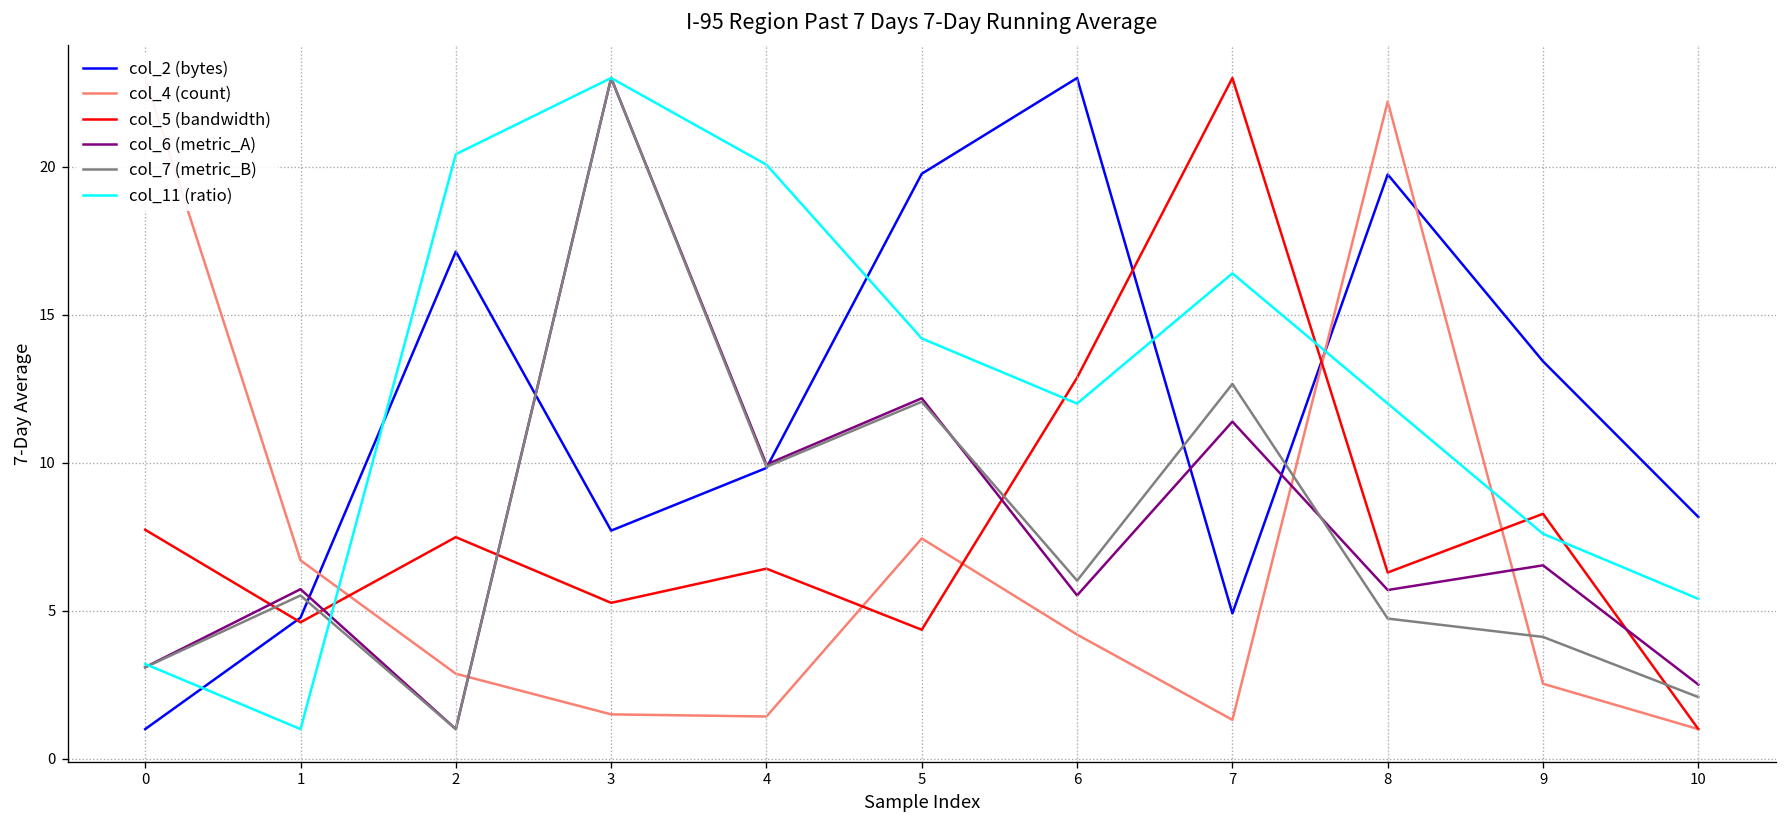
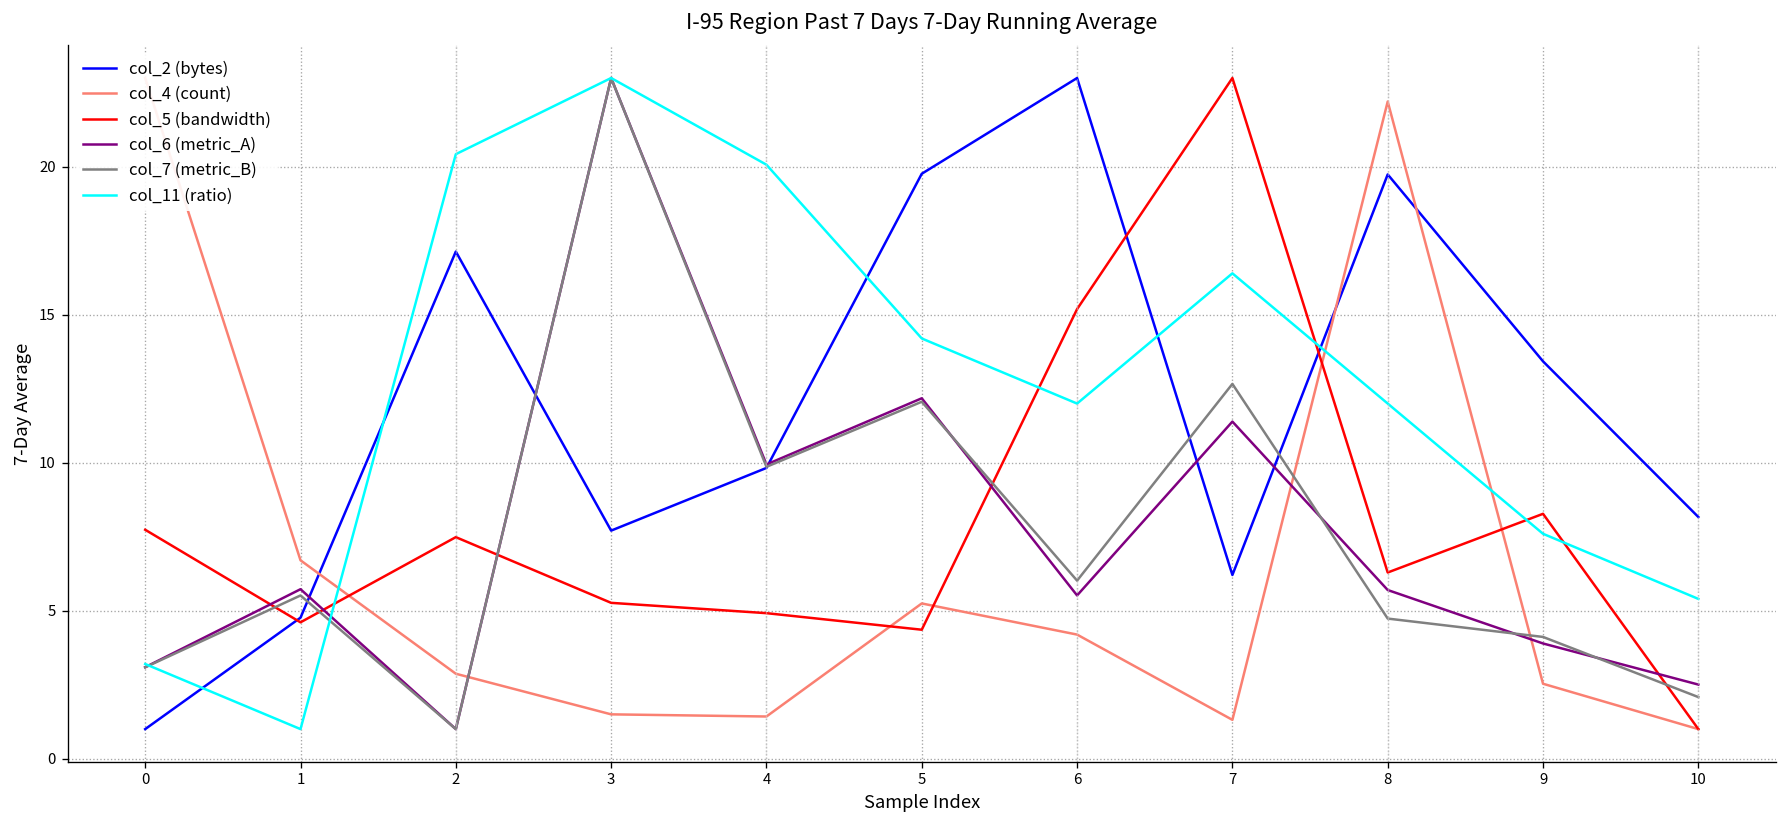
col_5 (bandwidth), 4: 6.4 -> 4.9
col_4 (count), 5: 7.4 -> 5.2
col_5 (bandwidth), 6: 12.9 -> 15.2
col_2 (bytes), 7: 4.9 -> 6.2
col_6 (metric_A), 9: 6.5 -> 3.9
